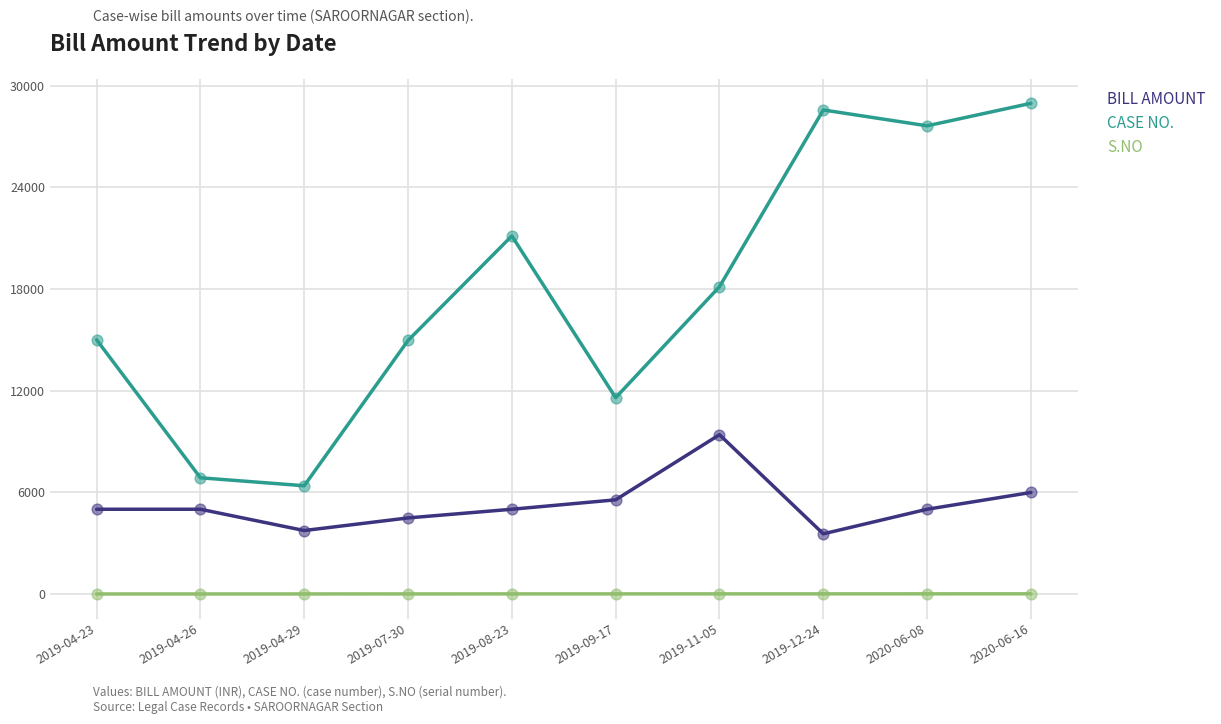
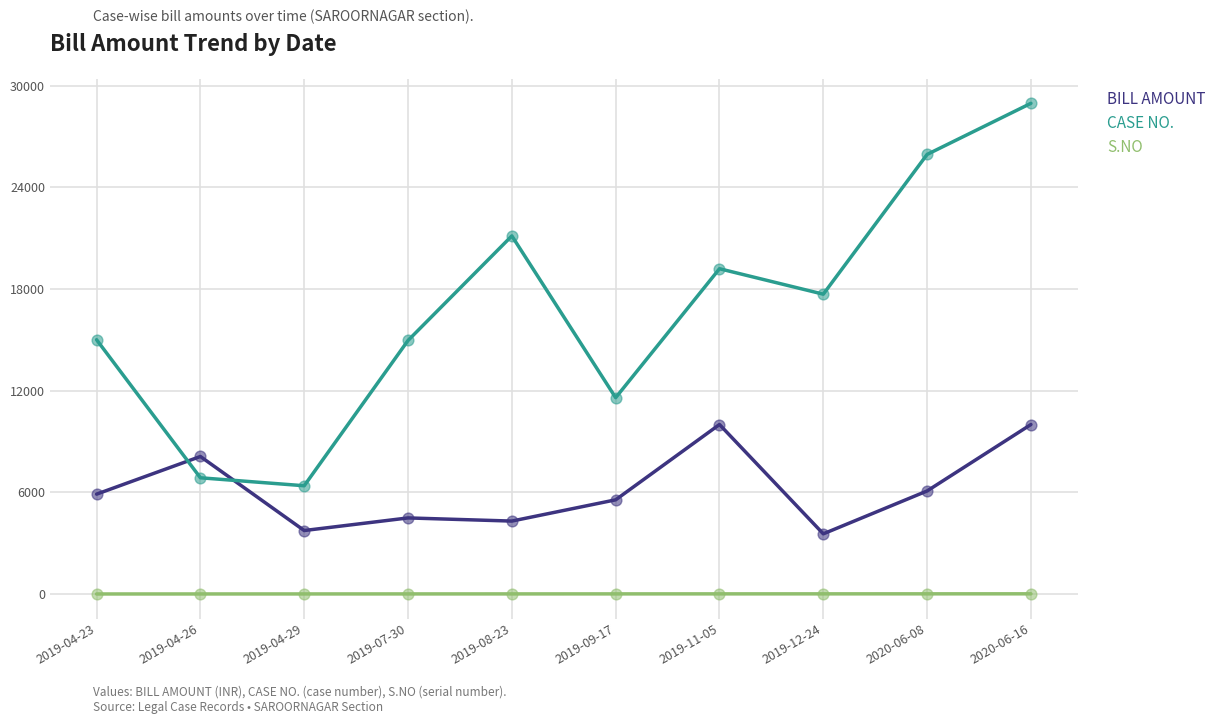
BILL AMOUNT, 2019-04-23: 5000 -> 5900
BILL AMOUNT, 2019-04-26: 5000 -> 8100
BILL AMOUNT, 2019-08-23: 5000 -> 4300
BILL AMOUNT, 2019-11-05: 9400 -> 10000
CASE NO., 2019-11-05: 18100 -> 19200
CASE NO., 2019-12-24: 28600 -> 17700
BILL AMOUNT, 2020-06-08: 5000 -> 6100
CASE NO., 2020-06-08: 27600 -> 25900
BILL AMOUNT, 2020-06-16: 6000 -> 10000
